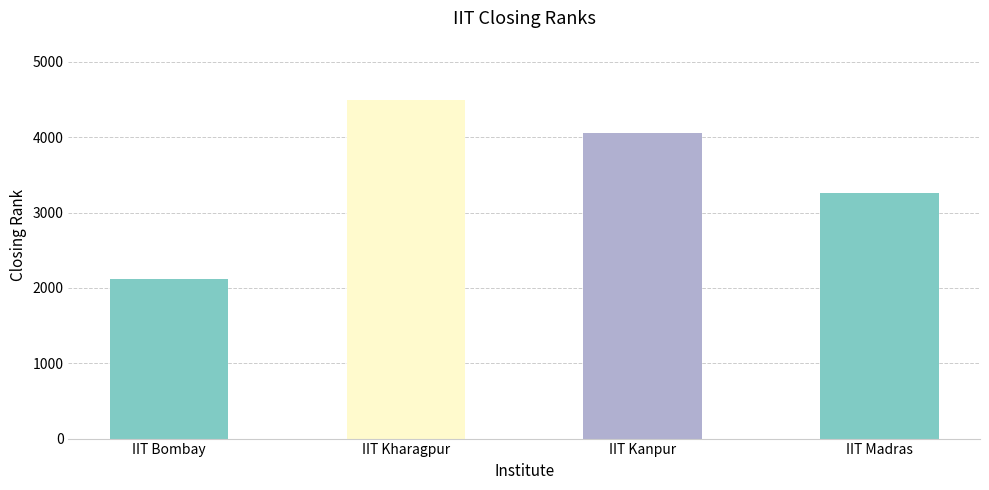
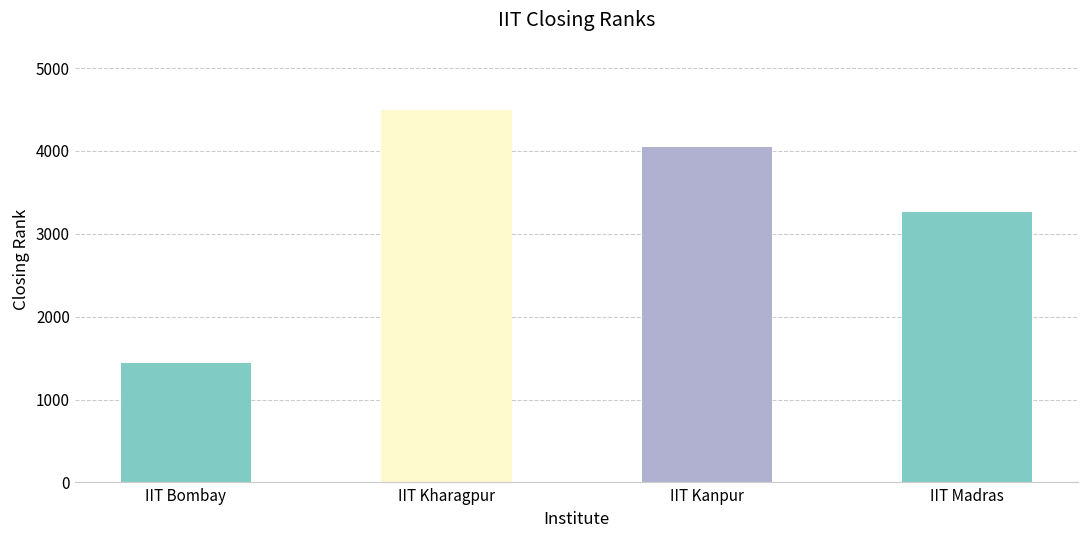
IIT Bombay: 2100 -> 1400
